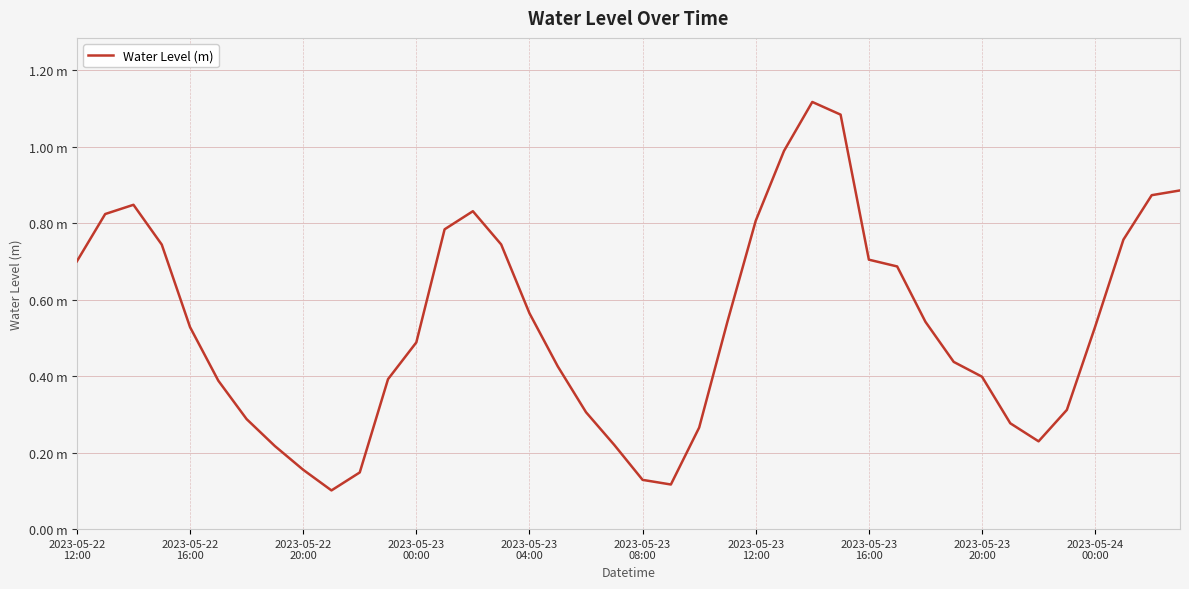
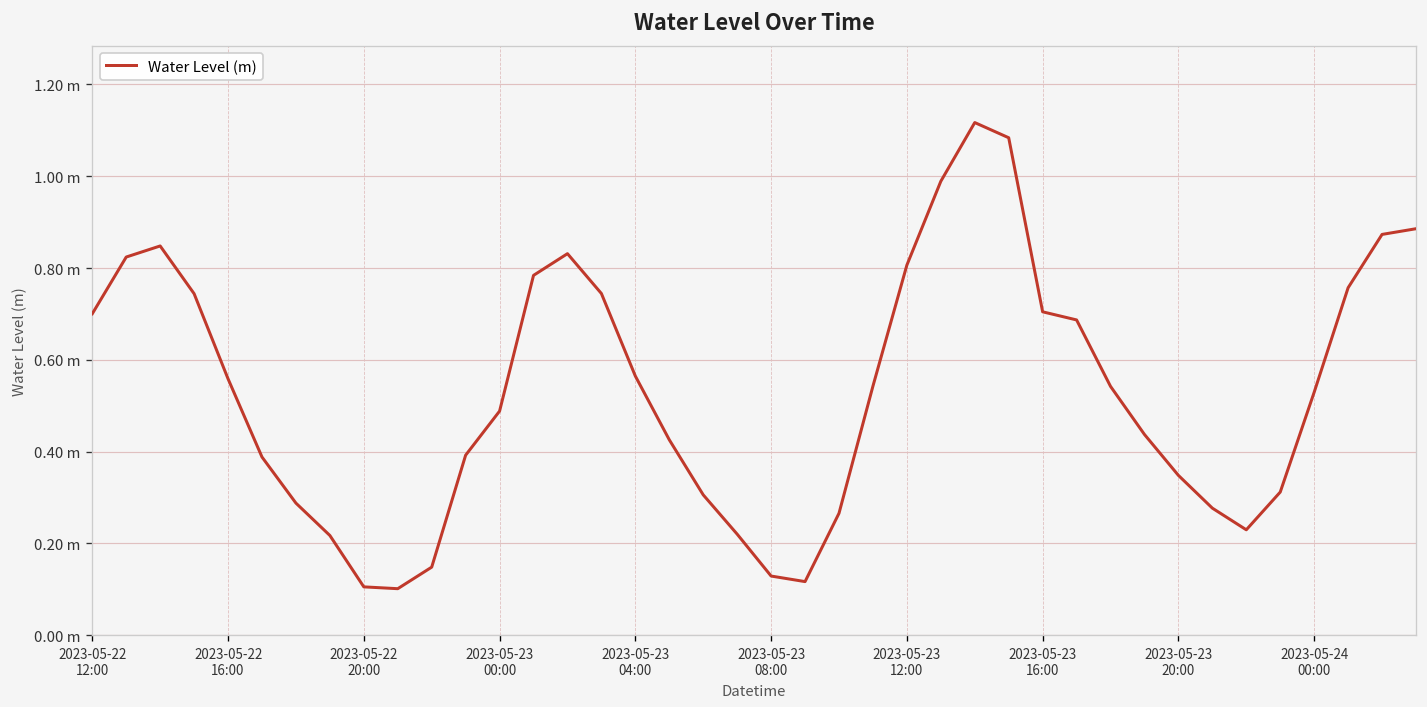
2023-05-22 16:00: 0.53 m -> 0.56 m
2023-05-22 20:00: 0.16 m -> 0.11 m
2023-05-23 20:00: 0.40 m -> 0.35 m
